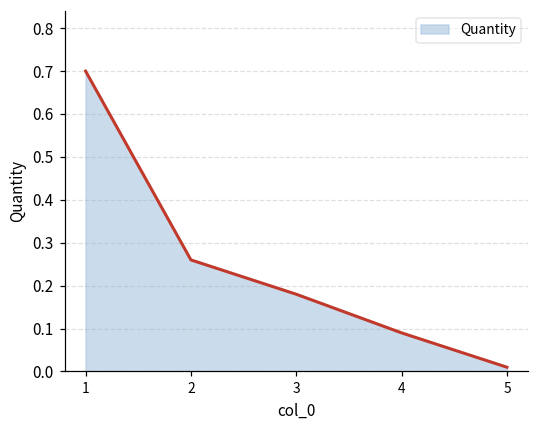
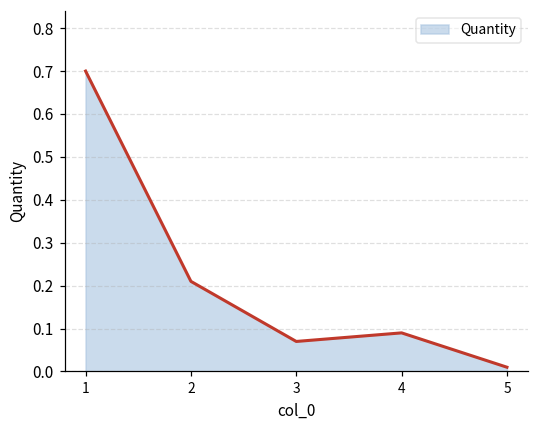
2: 0.26 -> 0.21
3: 0.18 -> 0.07
